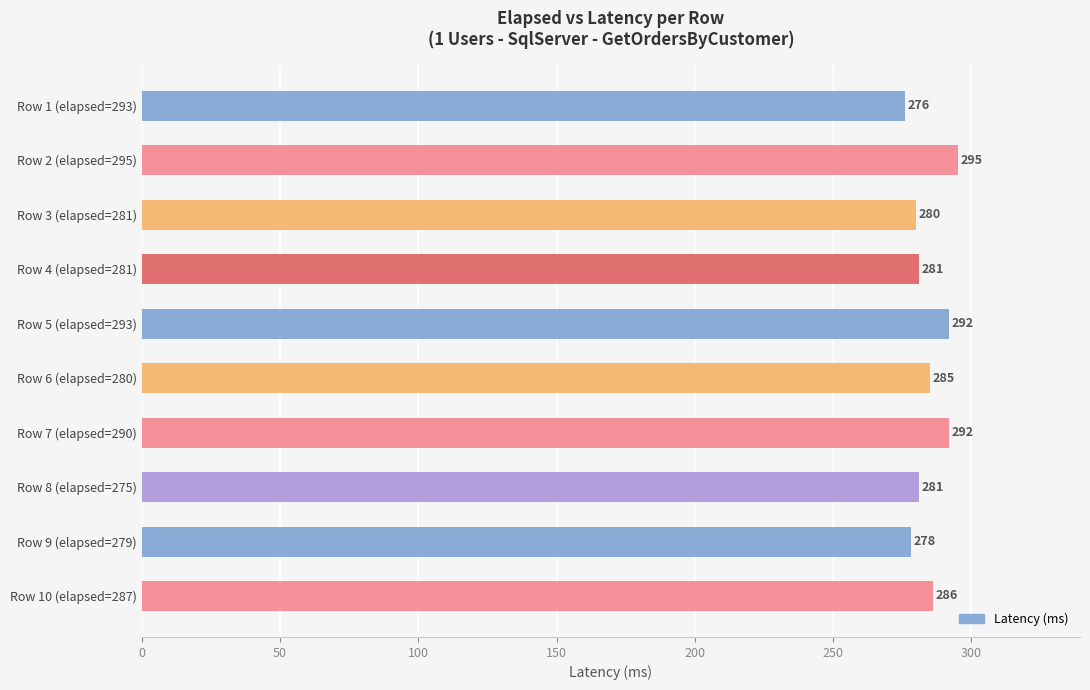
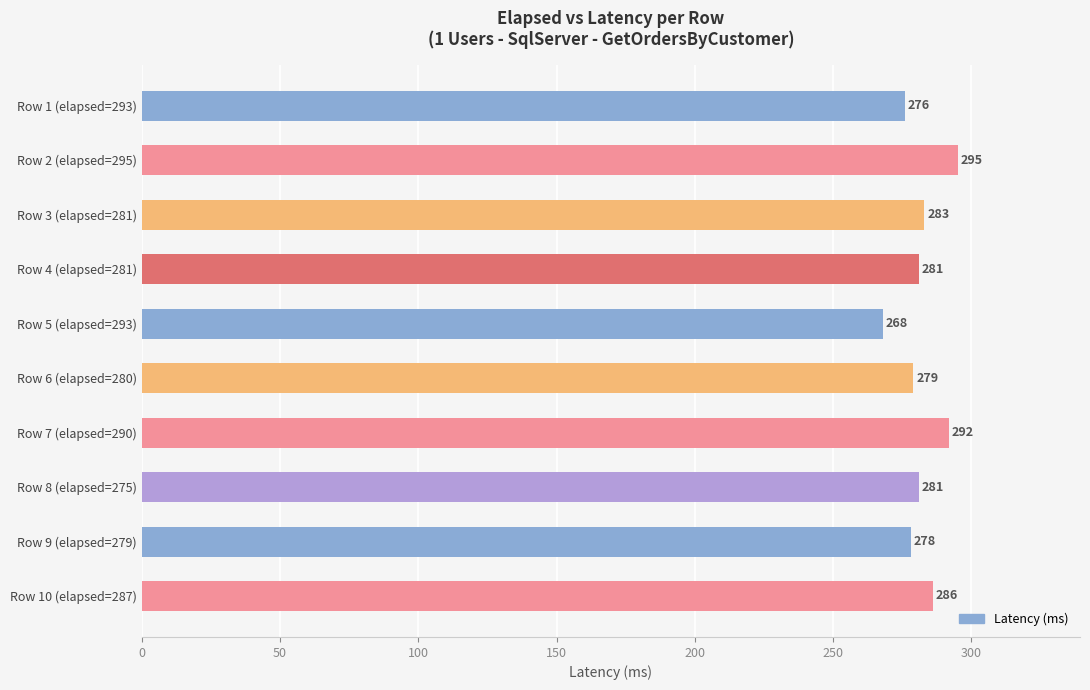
Row 3 (elapsed=281): 280 -> 283
Row 5 (elapsed=293): 292 -> 268
Row 6 (elapsed=280): 285 -> 279
